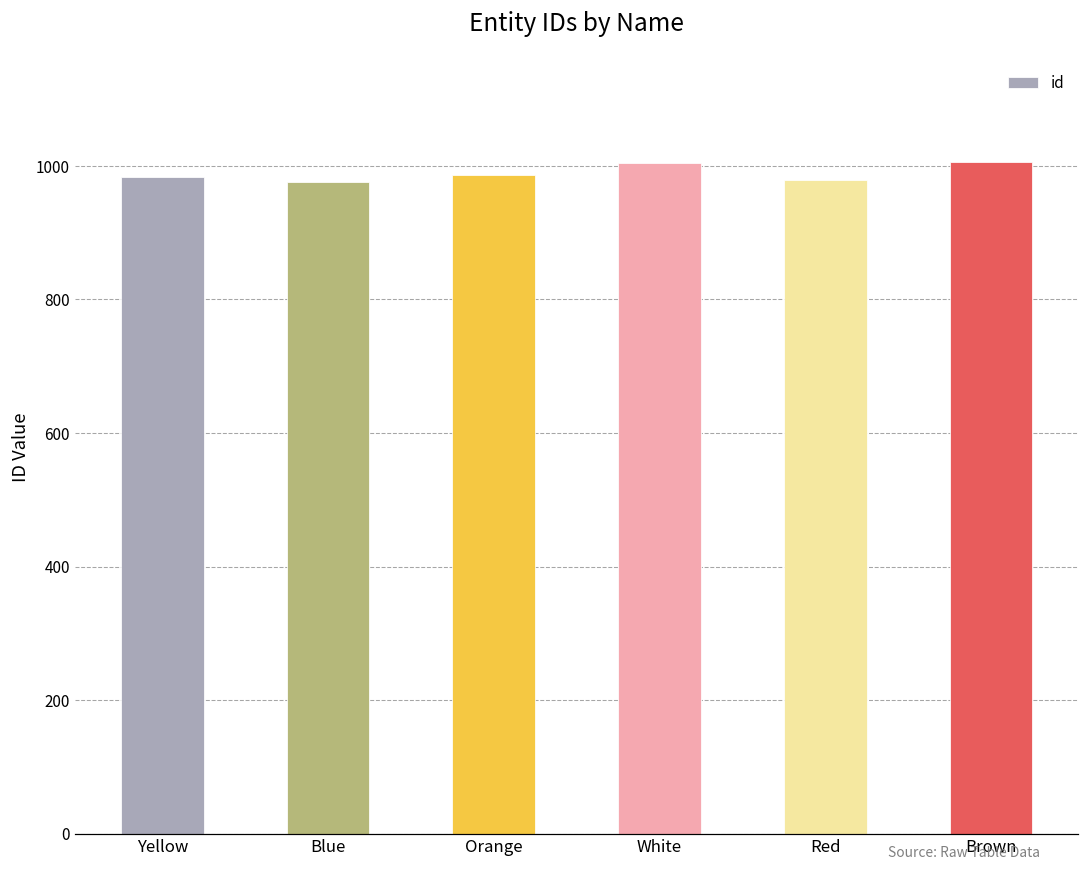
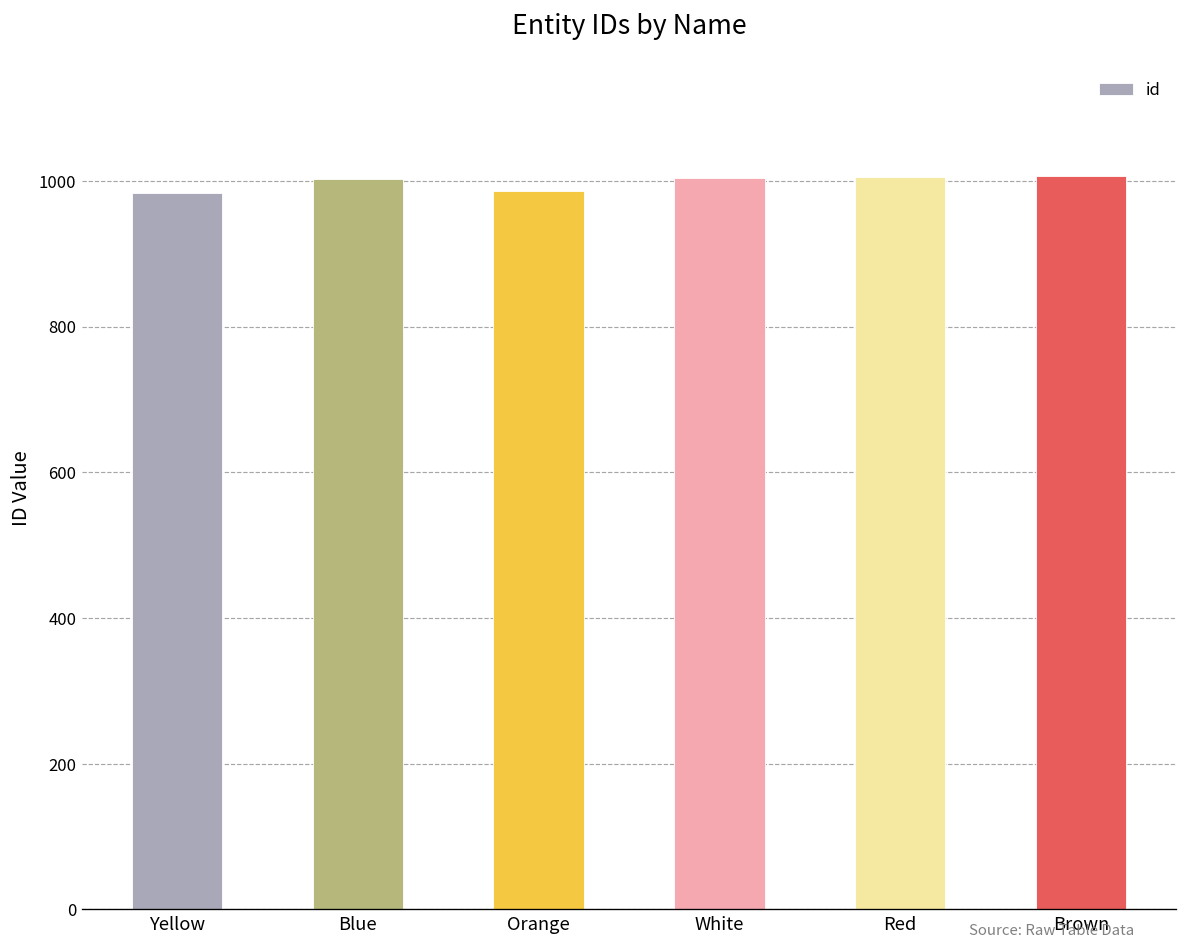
Blue: 980 -> 1000
Red: 980 -> 1010
